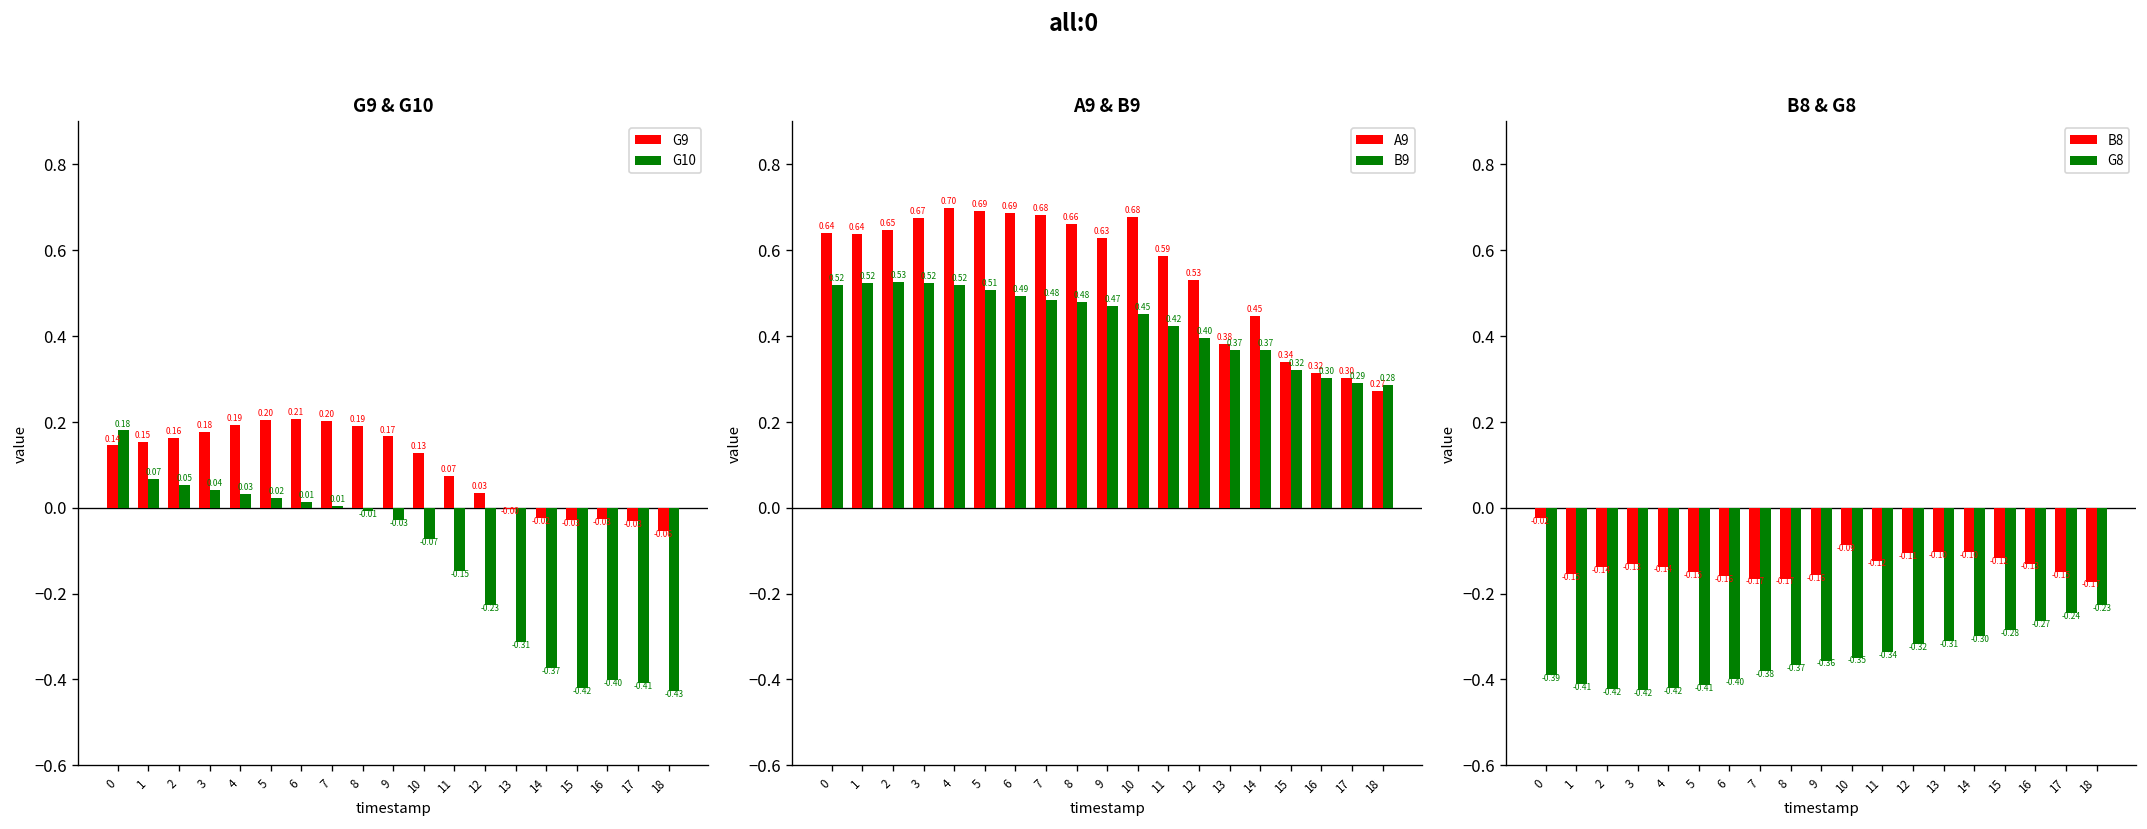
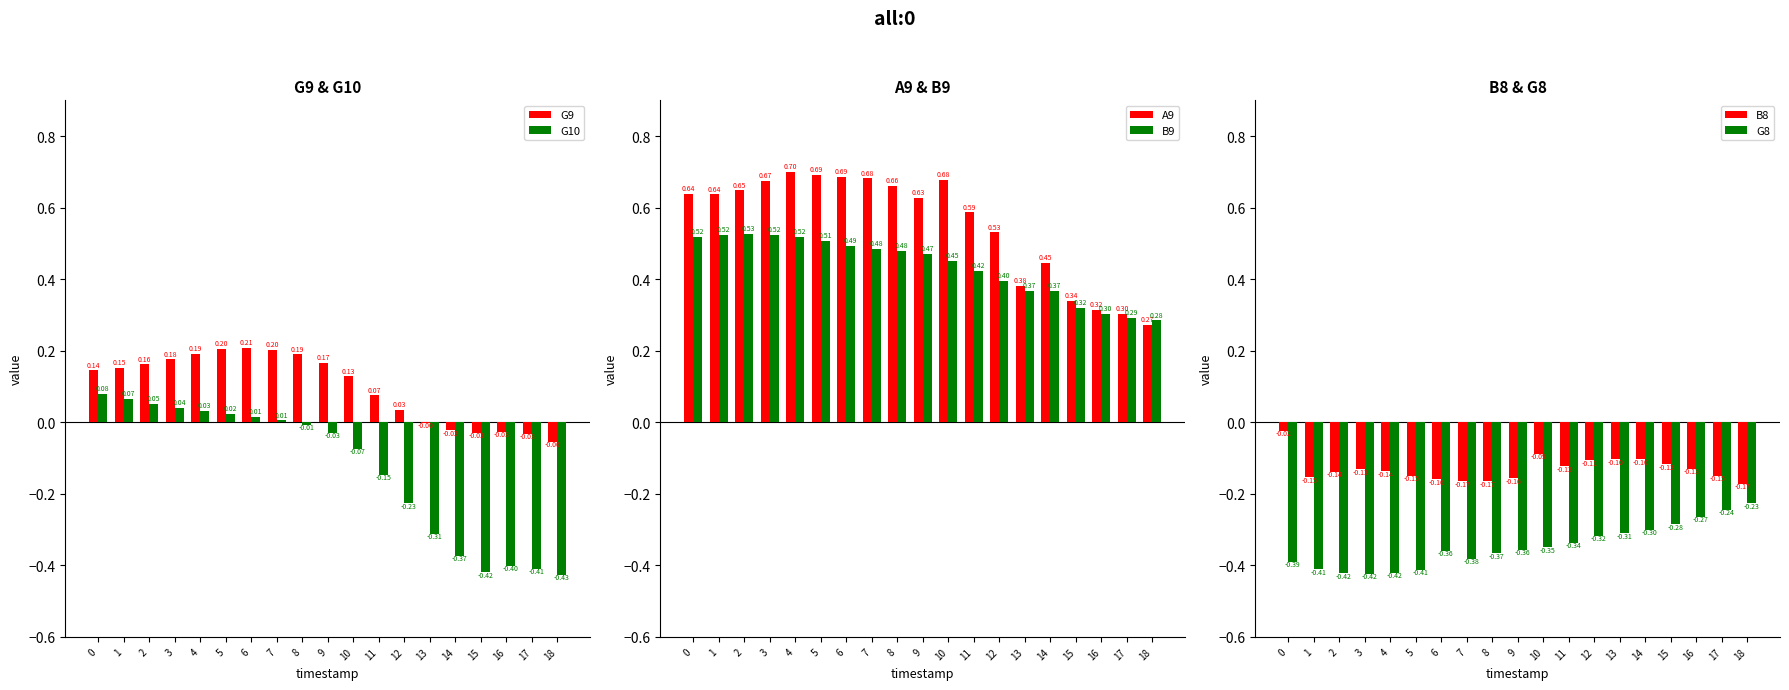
G9 & G10, G10, 0: 0.18 -> 0.08
B8 & G8, G8, 6: -0.40 -> -0.36
